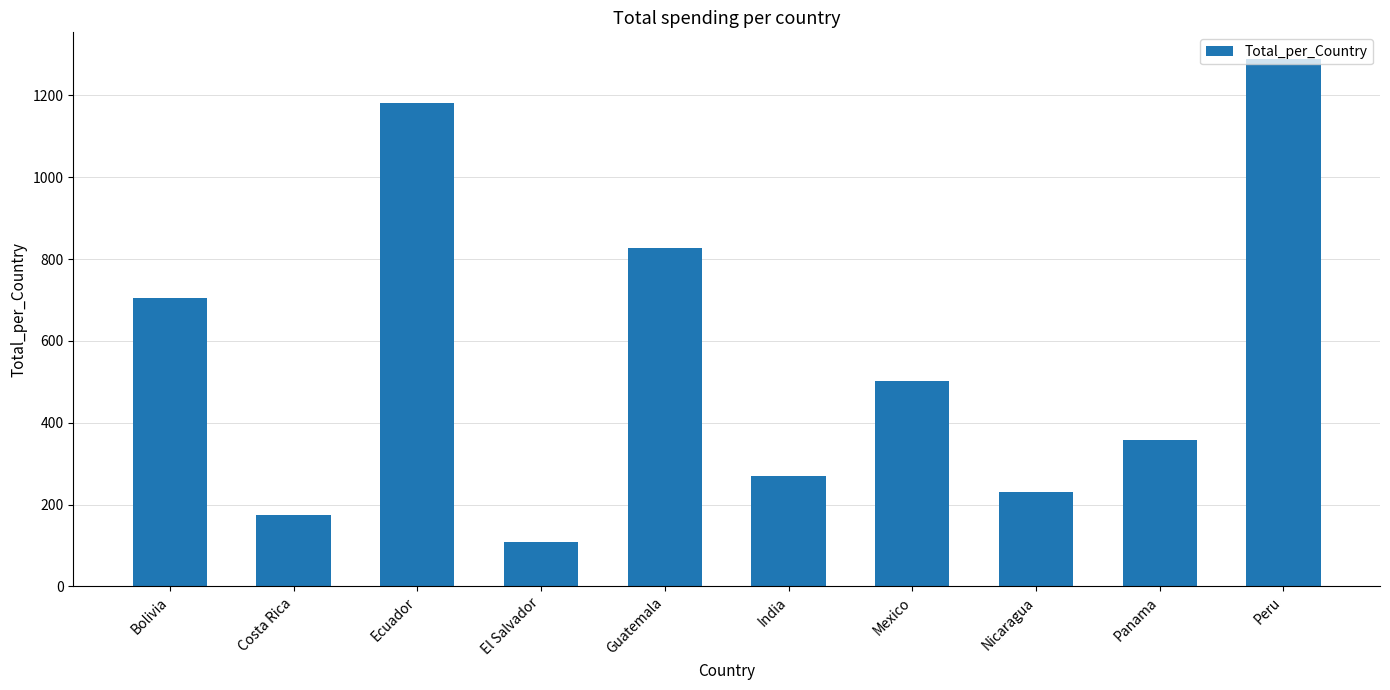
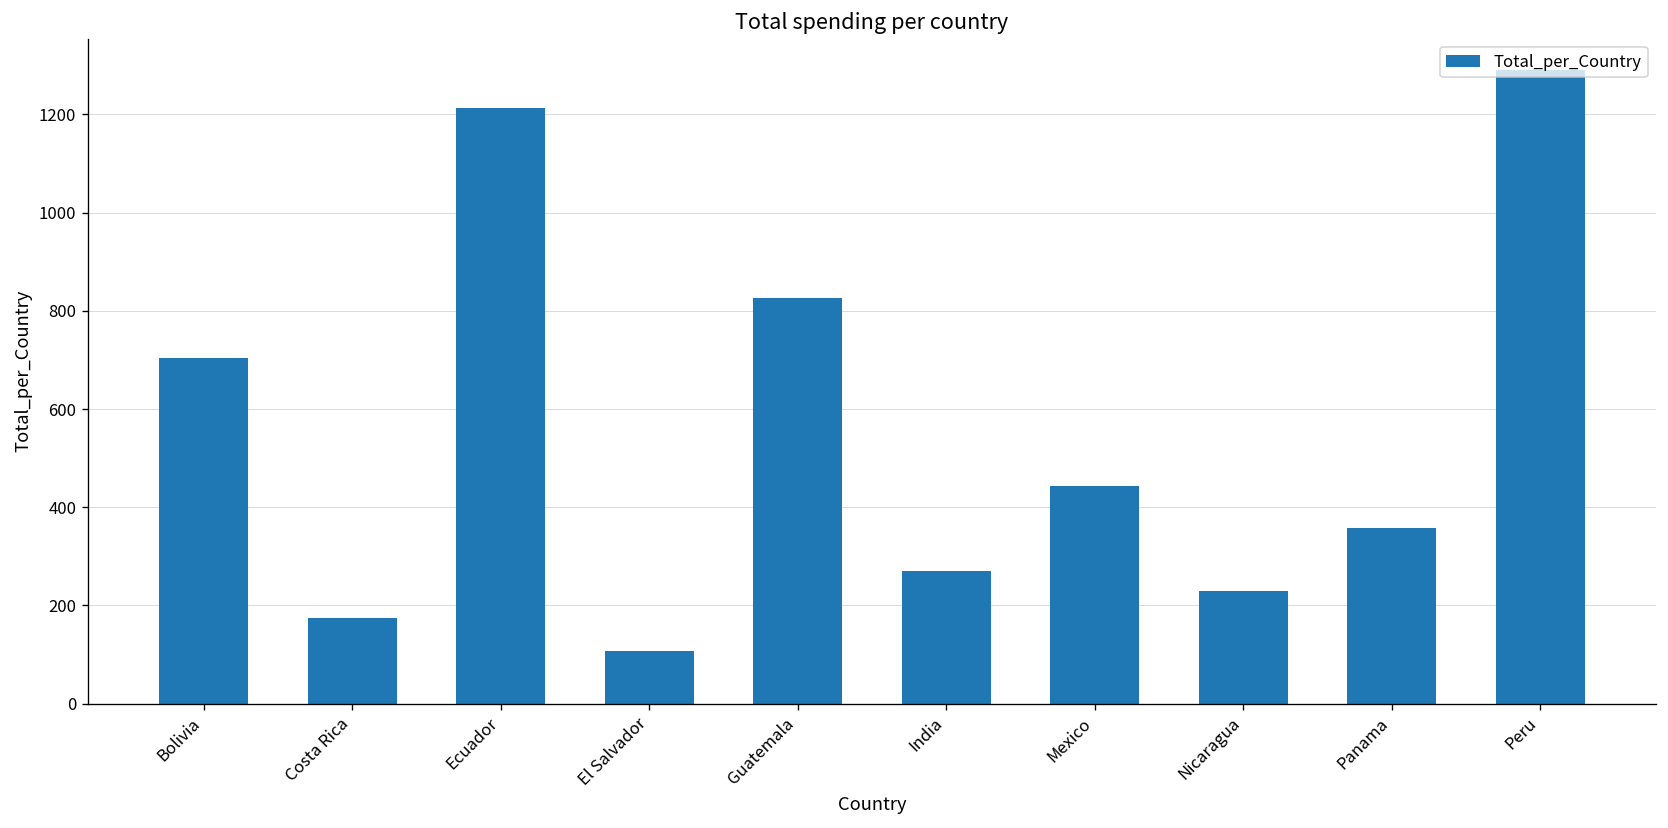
Ecuador: 1180 -> 1210
Mexico: 500 -> 440
